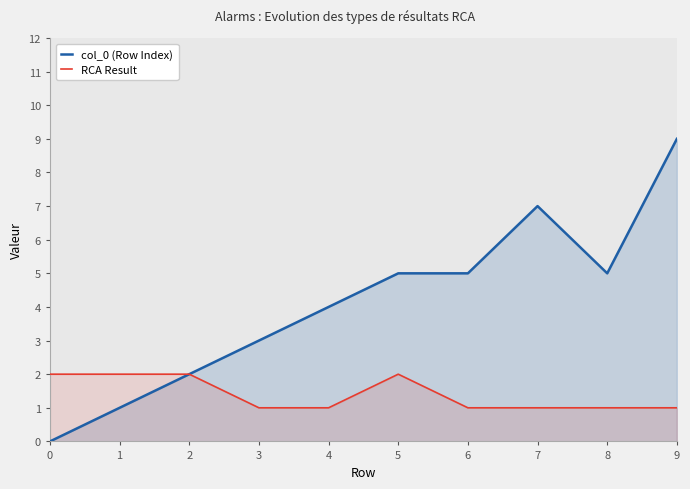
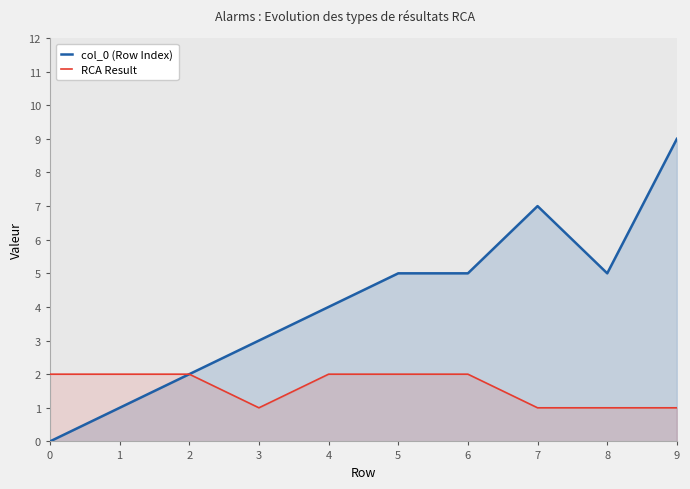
RCA Result, 4: 1 -> 2
RCA Result, 6: 1 -> 2
